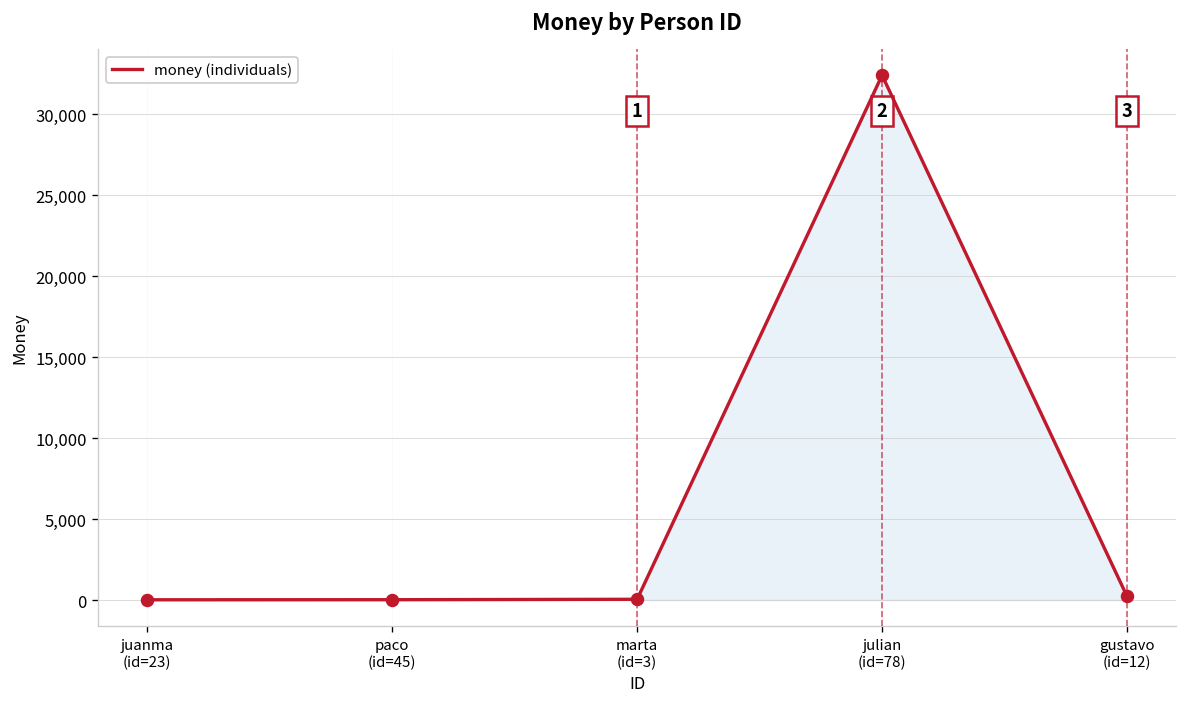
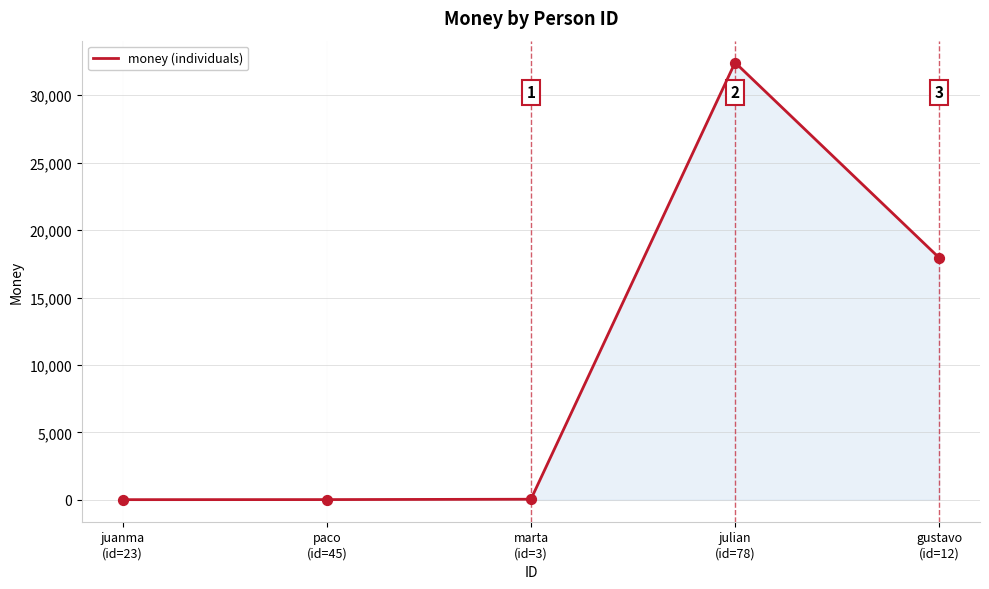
gustavo (id=12): 200 -> 17,900
